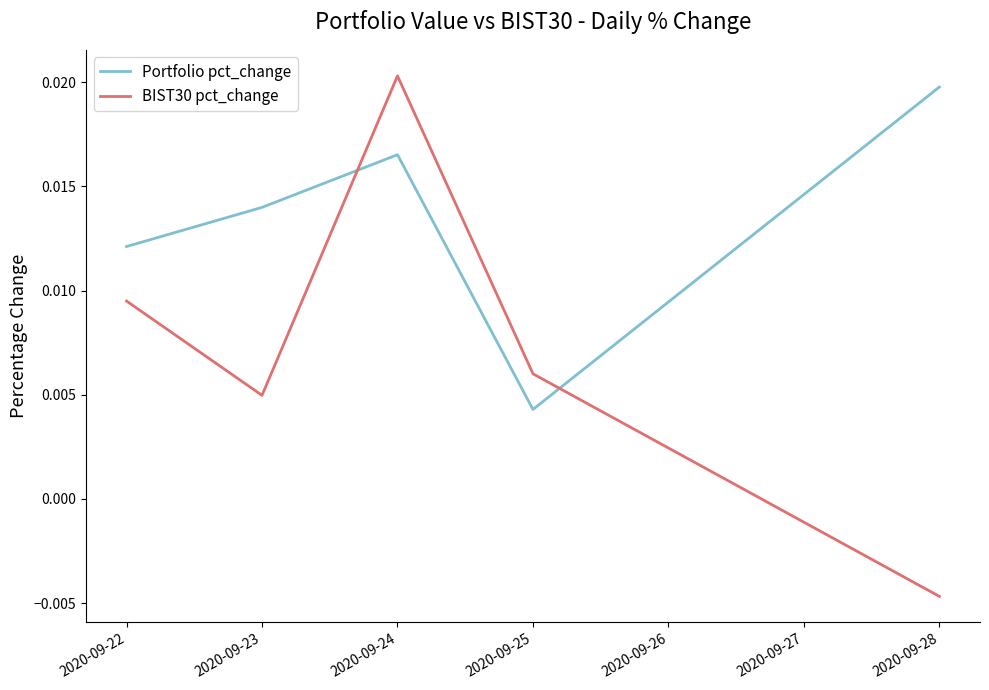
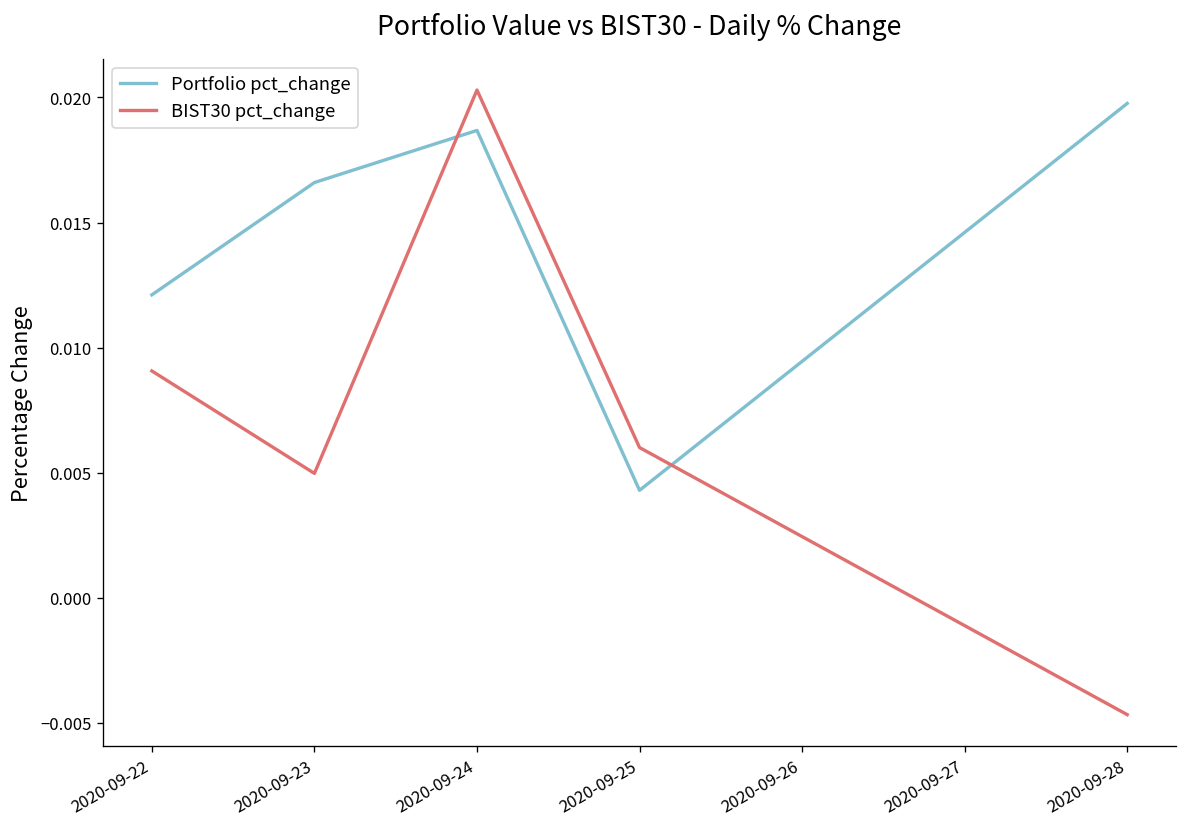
BIST30 pct_change, 2020-09-22: 0.0095 -> 0.0091
Portfolio pct_change, 2020-09-23: 0.0140 -> 0.0166
Portfolio pct_change, 2020-09-24: 0.0165 -> 0.0187
